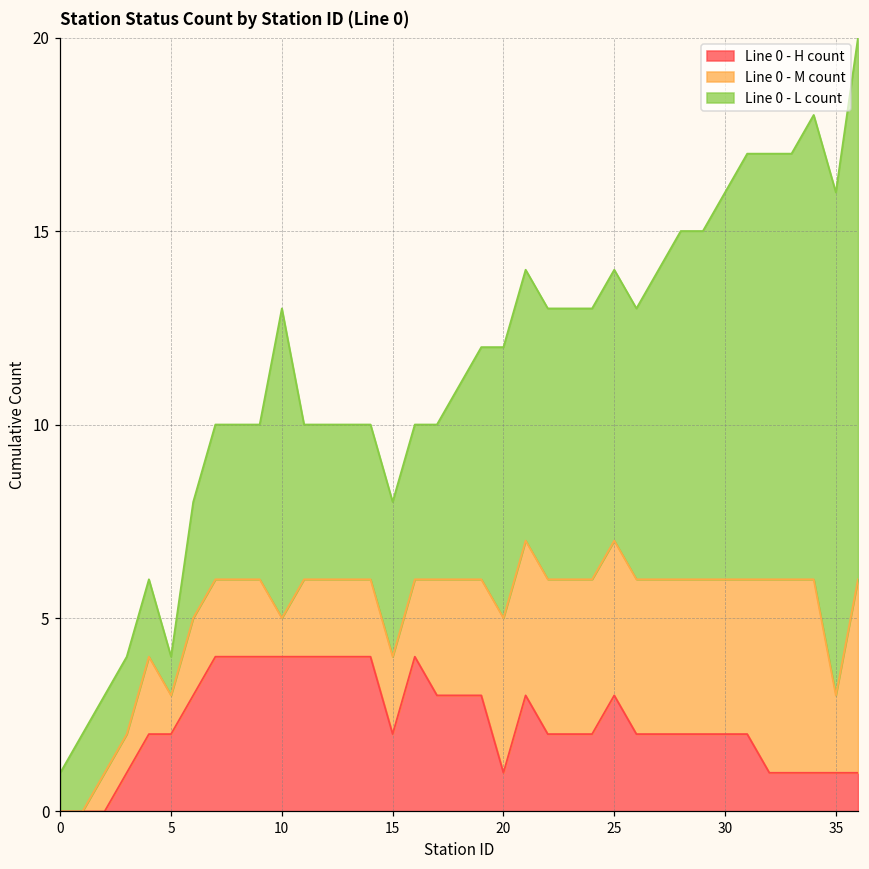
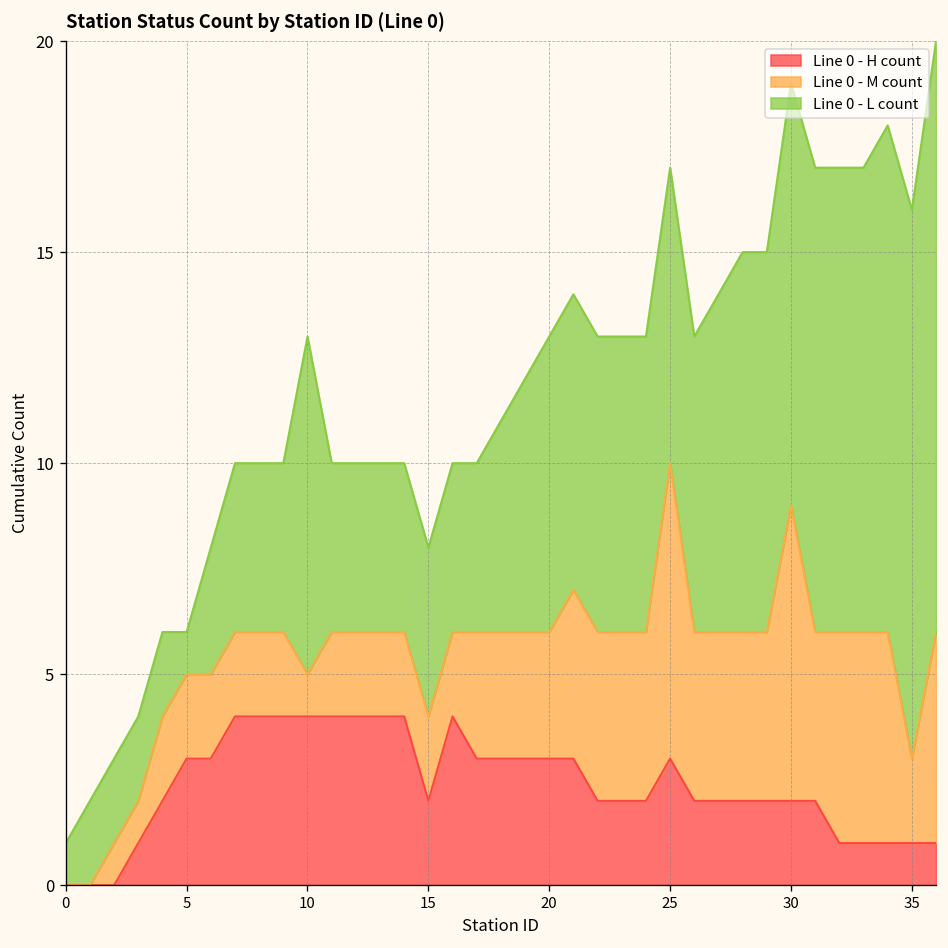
Line 0 - H count, 5: 2 -> 3
Line 0 - M count, 5: 1 -> 2
Line 0 - H count, 20: 1 -> 3
Line 0 - M count, 20: 4 -> 3
Line 0 - M count, 25: 4 -> 7
Line 0 - M count, 30: 4 -> 7
